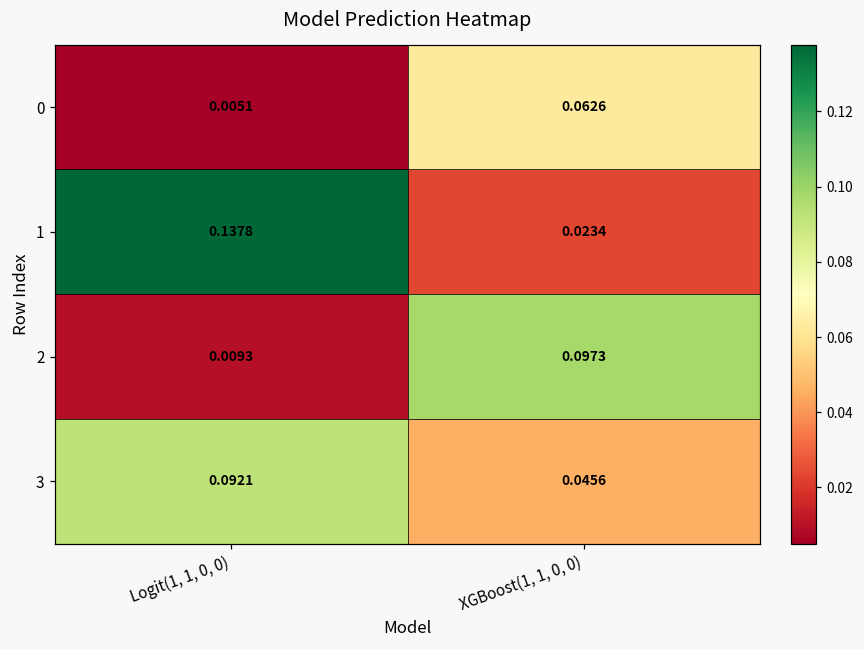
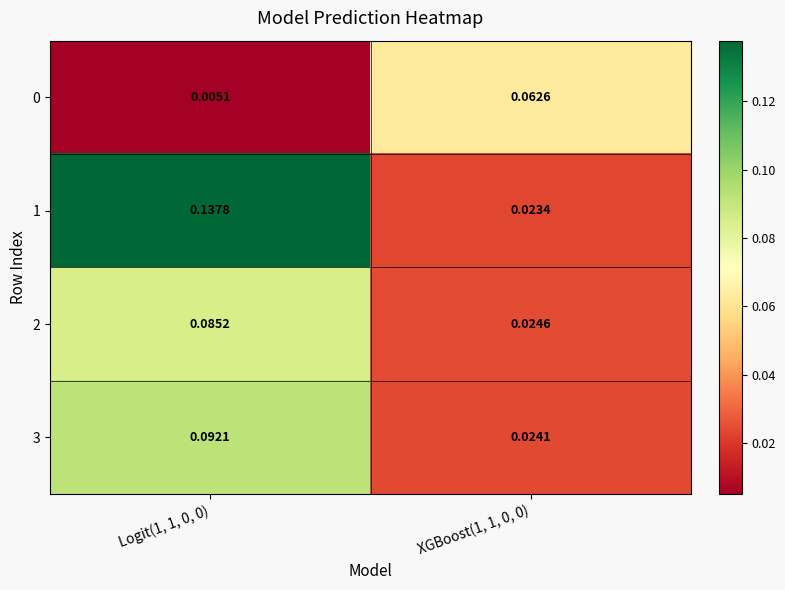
2, Logit(1, 1, 0, 0): 0.0093 -> 0.0852
2, XGBoost(1, 1, 0, 0): 0.0973 -> 0.0246
3, XGBoost(1, 1, 0, 0): 0.0456 -> 0.0241
